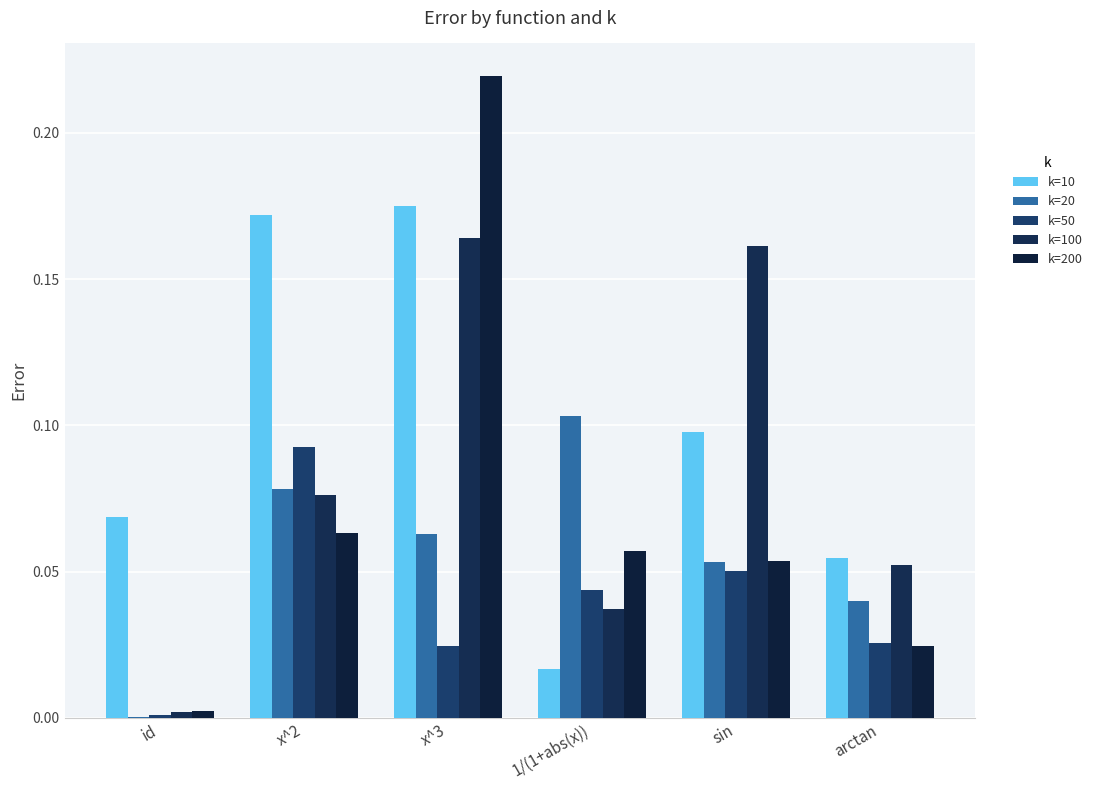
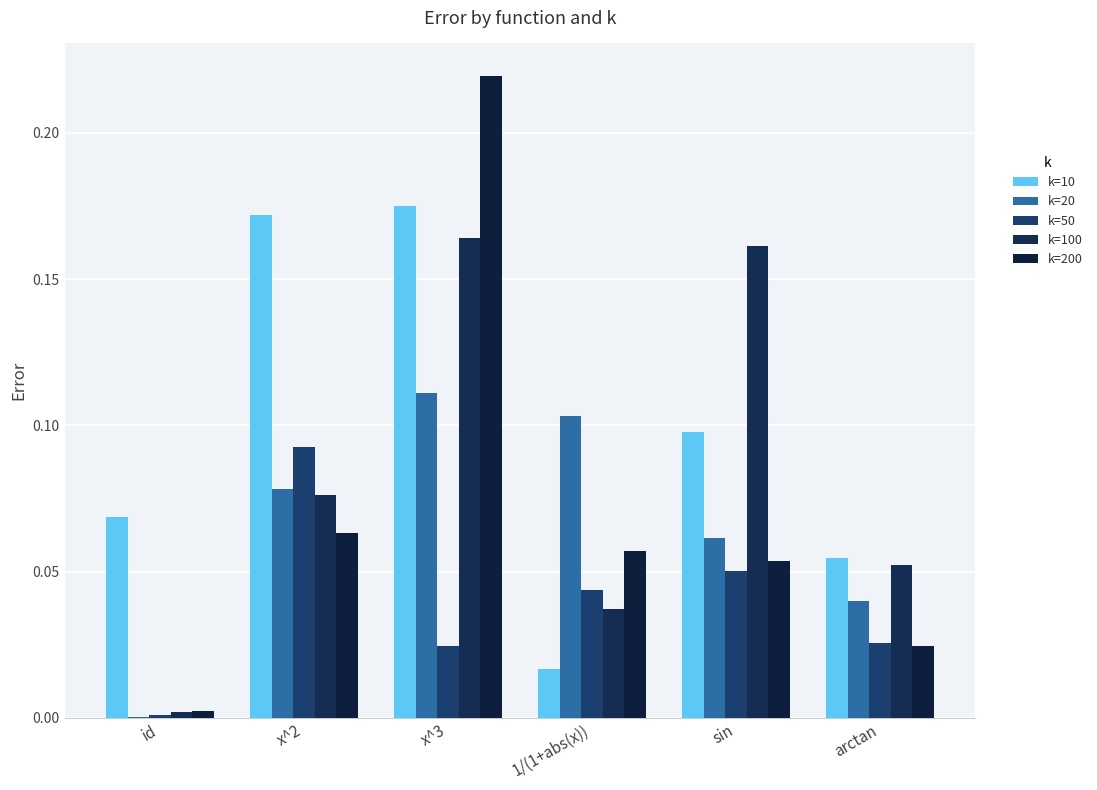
k=20, x^3: 0.063 -> 0.111
k=20, sin: 0.053 -> 0.062
